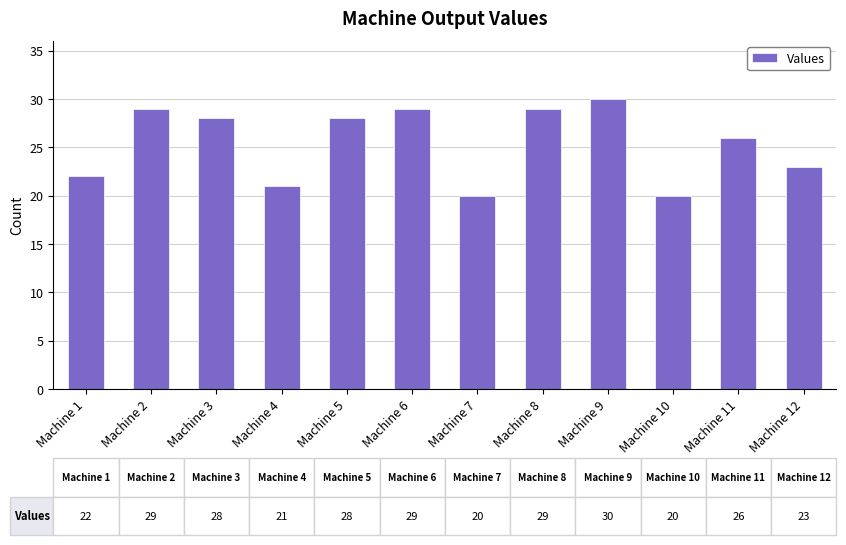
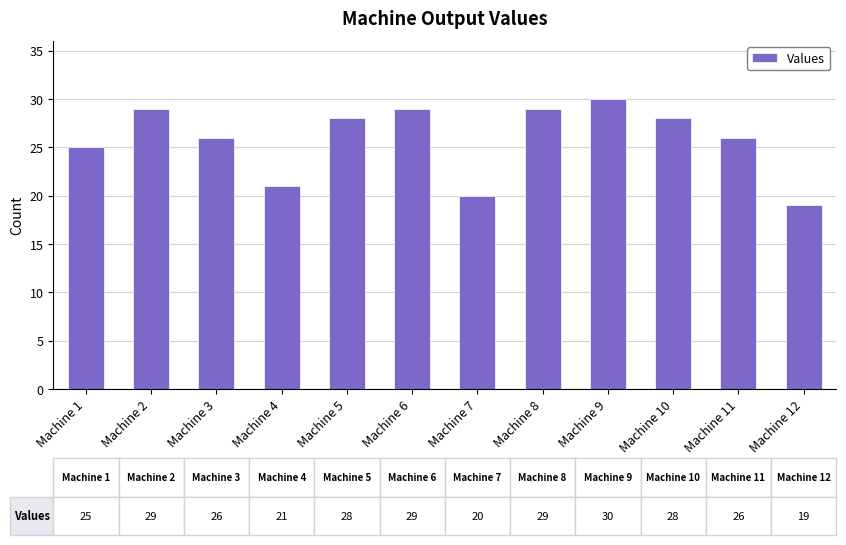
Machine 1: 22 -> 25
Machine 3: 28 -> 26
Machine 10: 20 -> 28
Machine 12: 23 -> 19
